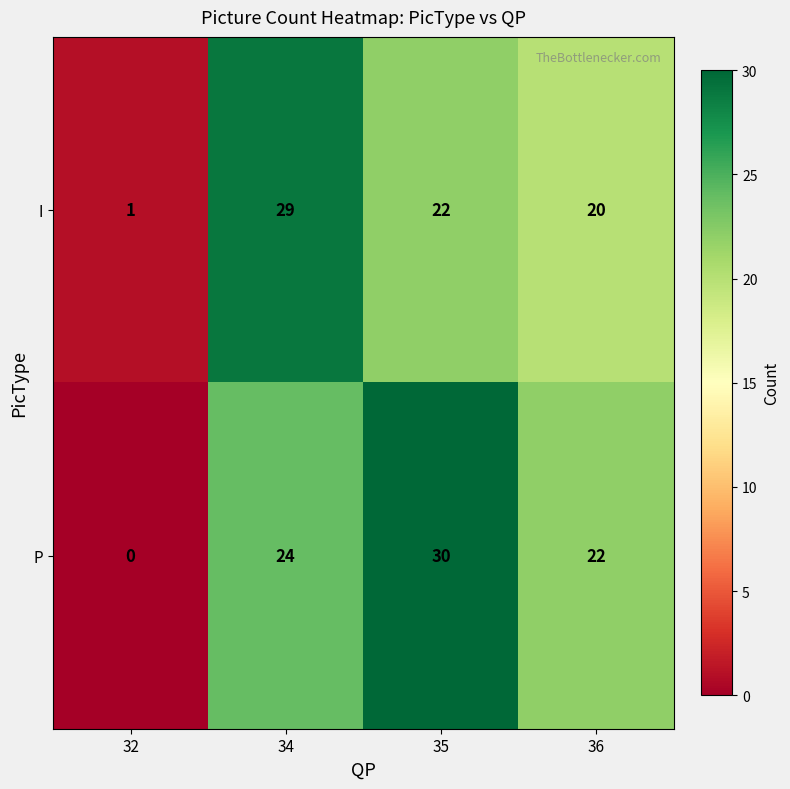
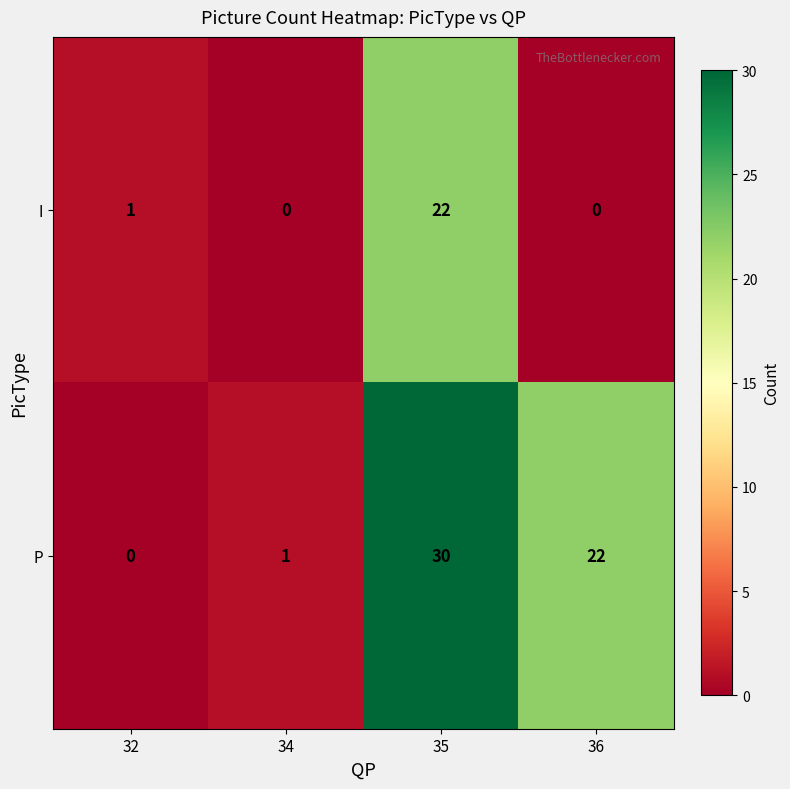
I, 34: 29 -> 0
I, 36: 20 -> 0
P, 34: 24 -> 1
